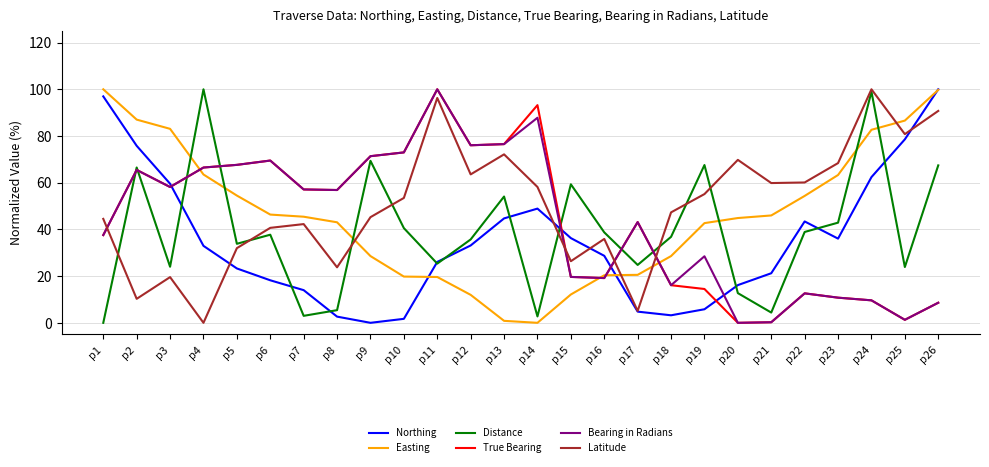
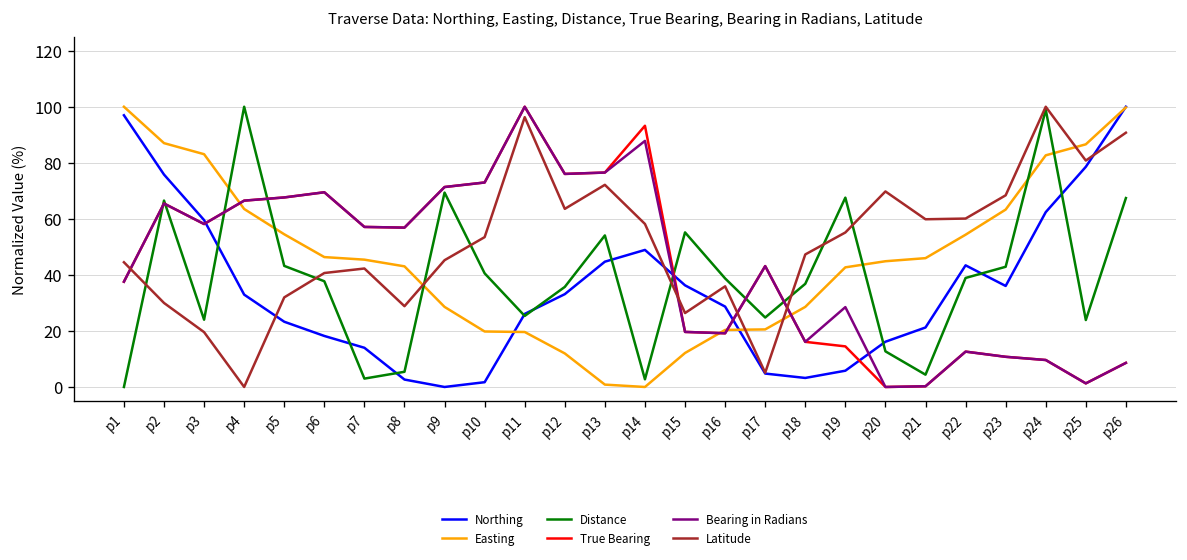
Latitude, p2: 10 -> 30
Distance, p5: 34 -> 43
Latitude, p8: 24 -> 29
Distance, p15: 59 -> 55
